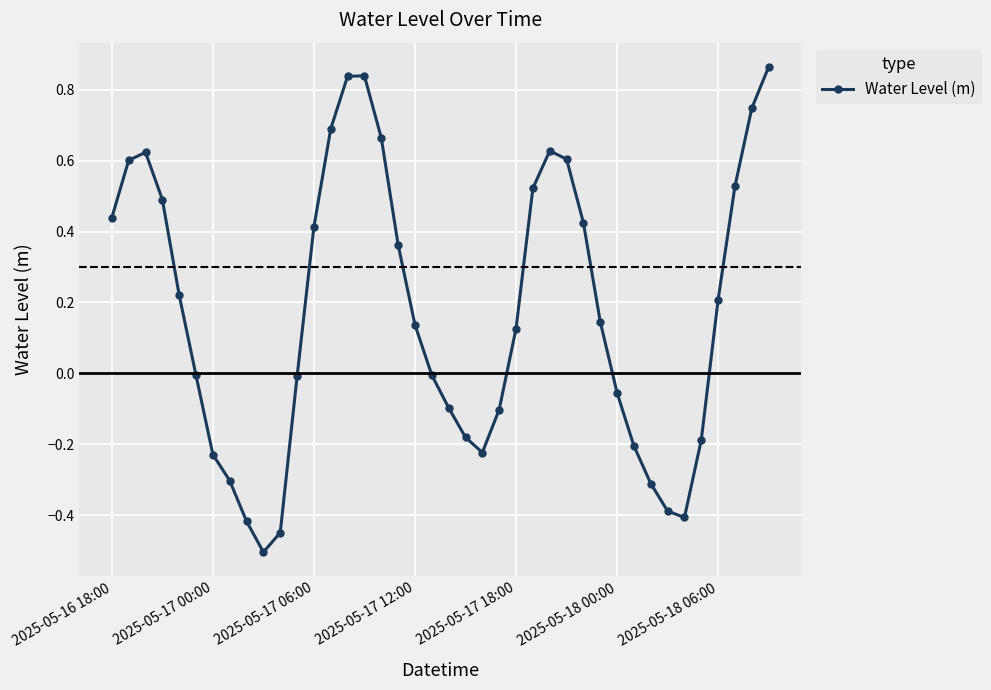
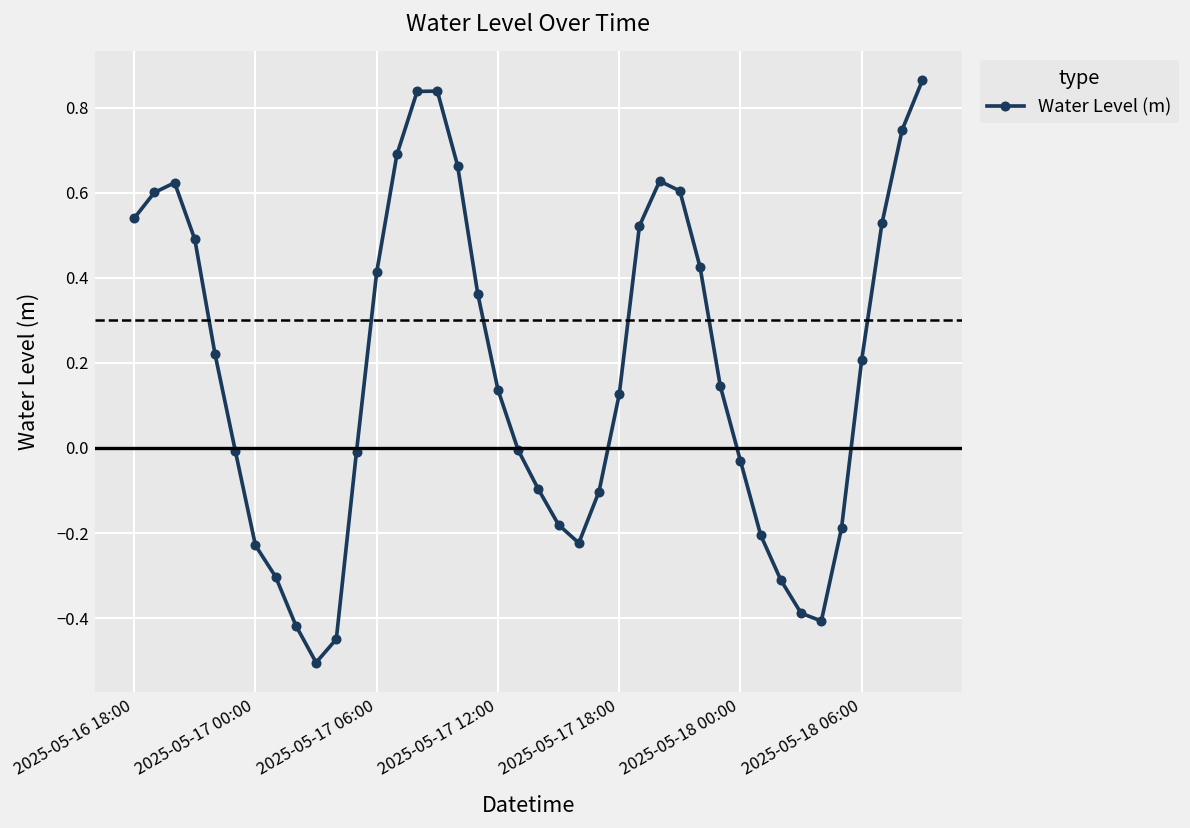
2025-05-16 18:00: 0.44 -> 0.54
2025-05-18 00:00: -0.05 -> -0.03
